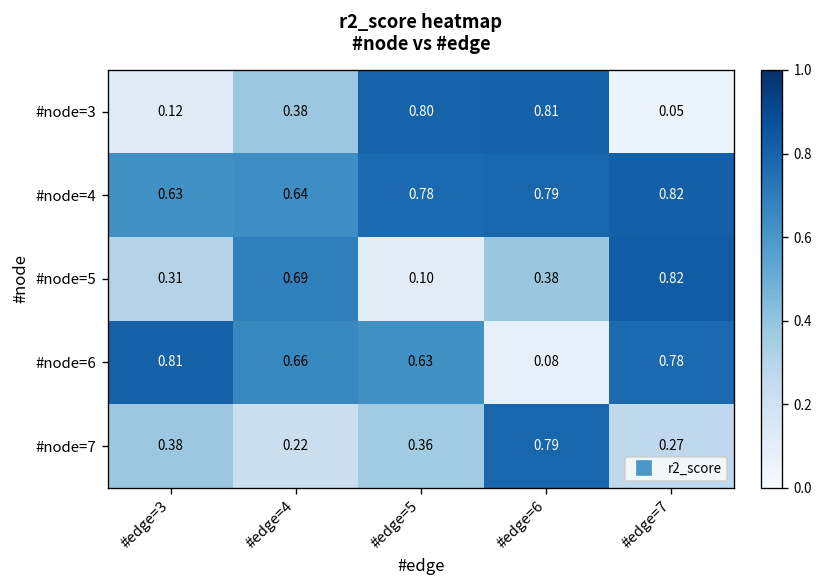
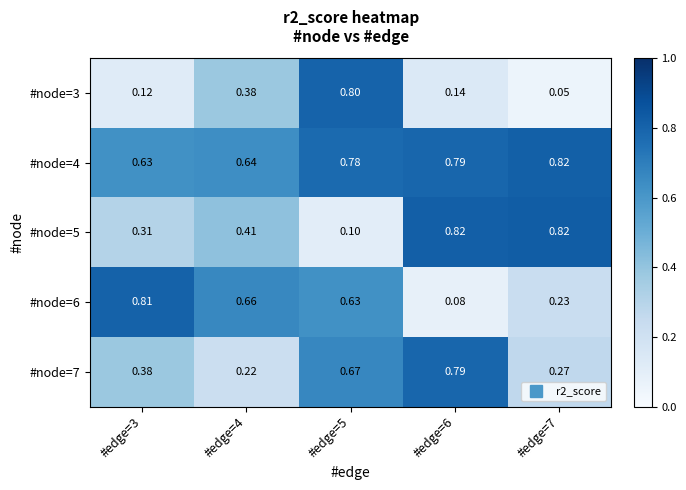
#node=3, #edge=6: 0.81 -> 0.14
#node=5, #edge=4: 0.69 -> 0.41
#node=5, #edge=6: 0.38 -> 0.82
#node=6, #edge=7: 0.78 -> 0.23
#node=7, #edge=5: 0.36 -> 0.67
